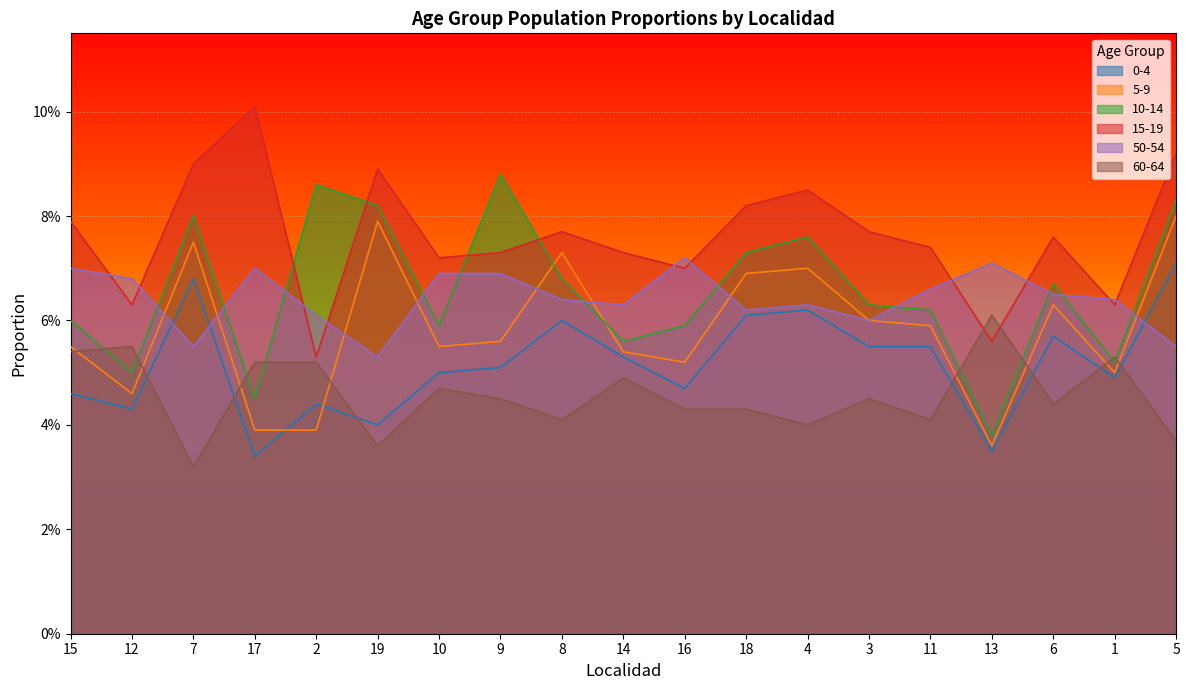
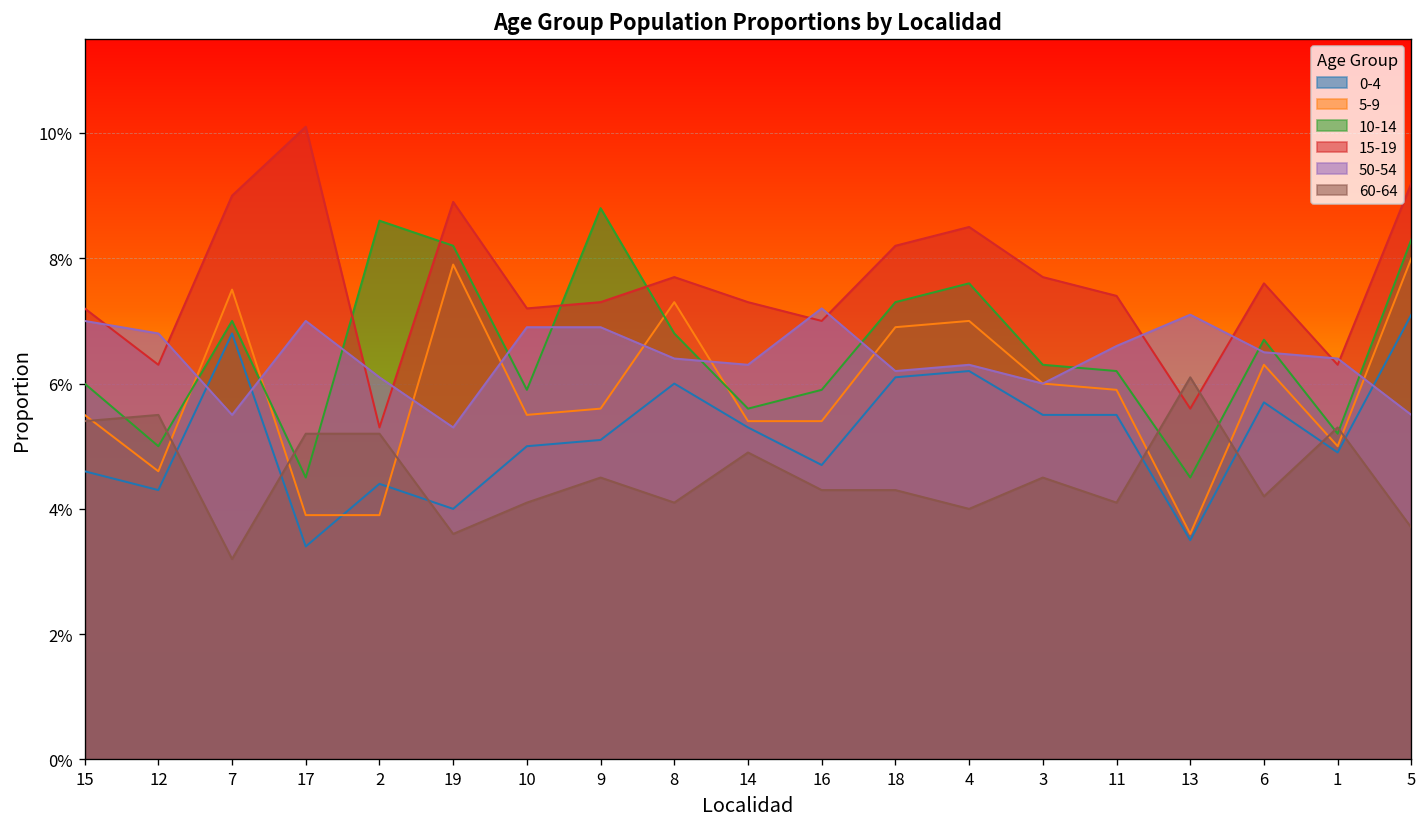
15-19, 15: 7.9% -> 7.2%
10-14, 7: 8.0% -> 7.0%
60-64, 10: 4.7% -> 4.1%
5-9, 16: 5.2% -> 5.4%
10-14, 13: 3.8% -> 4.5%
60-64, 6: 4.4% -> 4.2%
